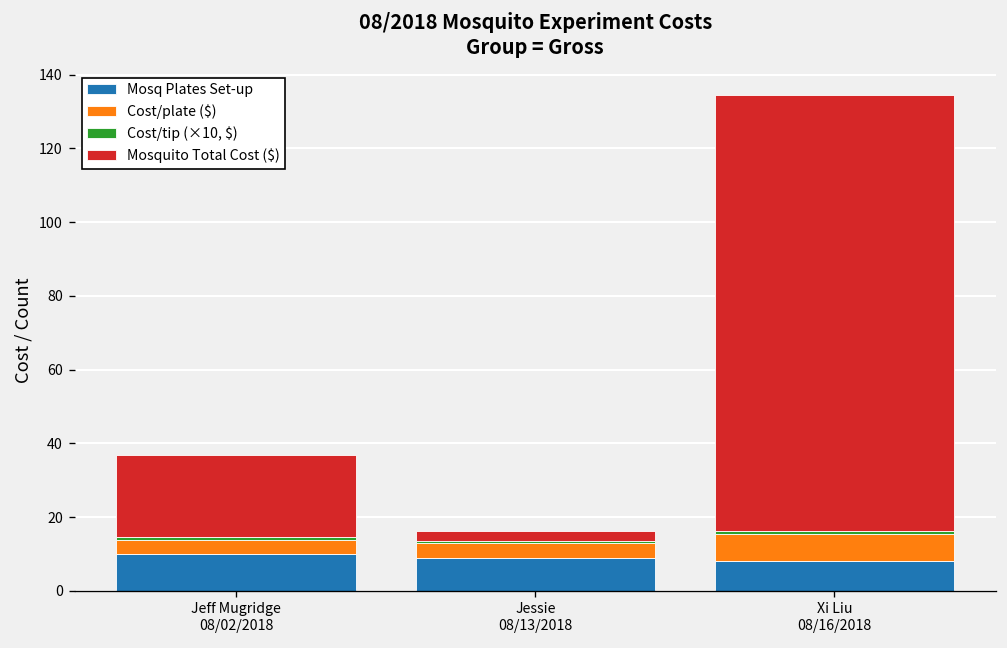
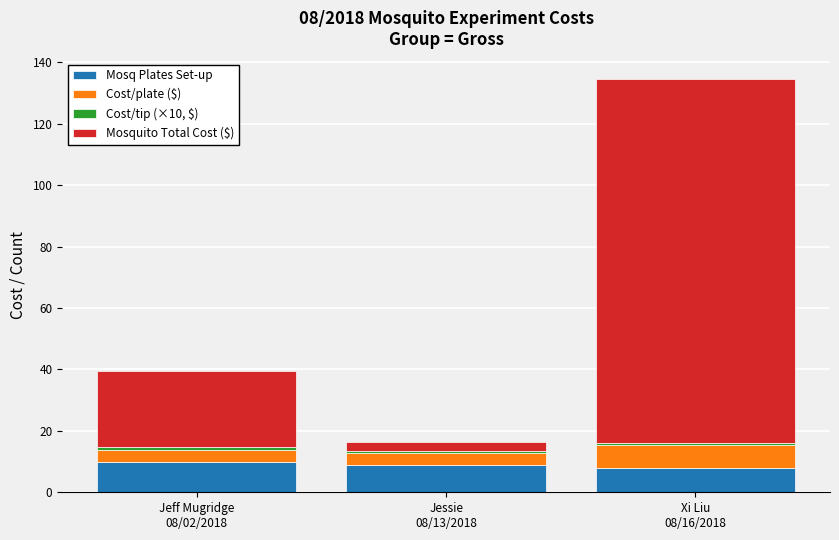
Mosquito Total Cost ($), Jeff Mugridge 08/02/2018: 22 -> 25
